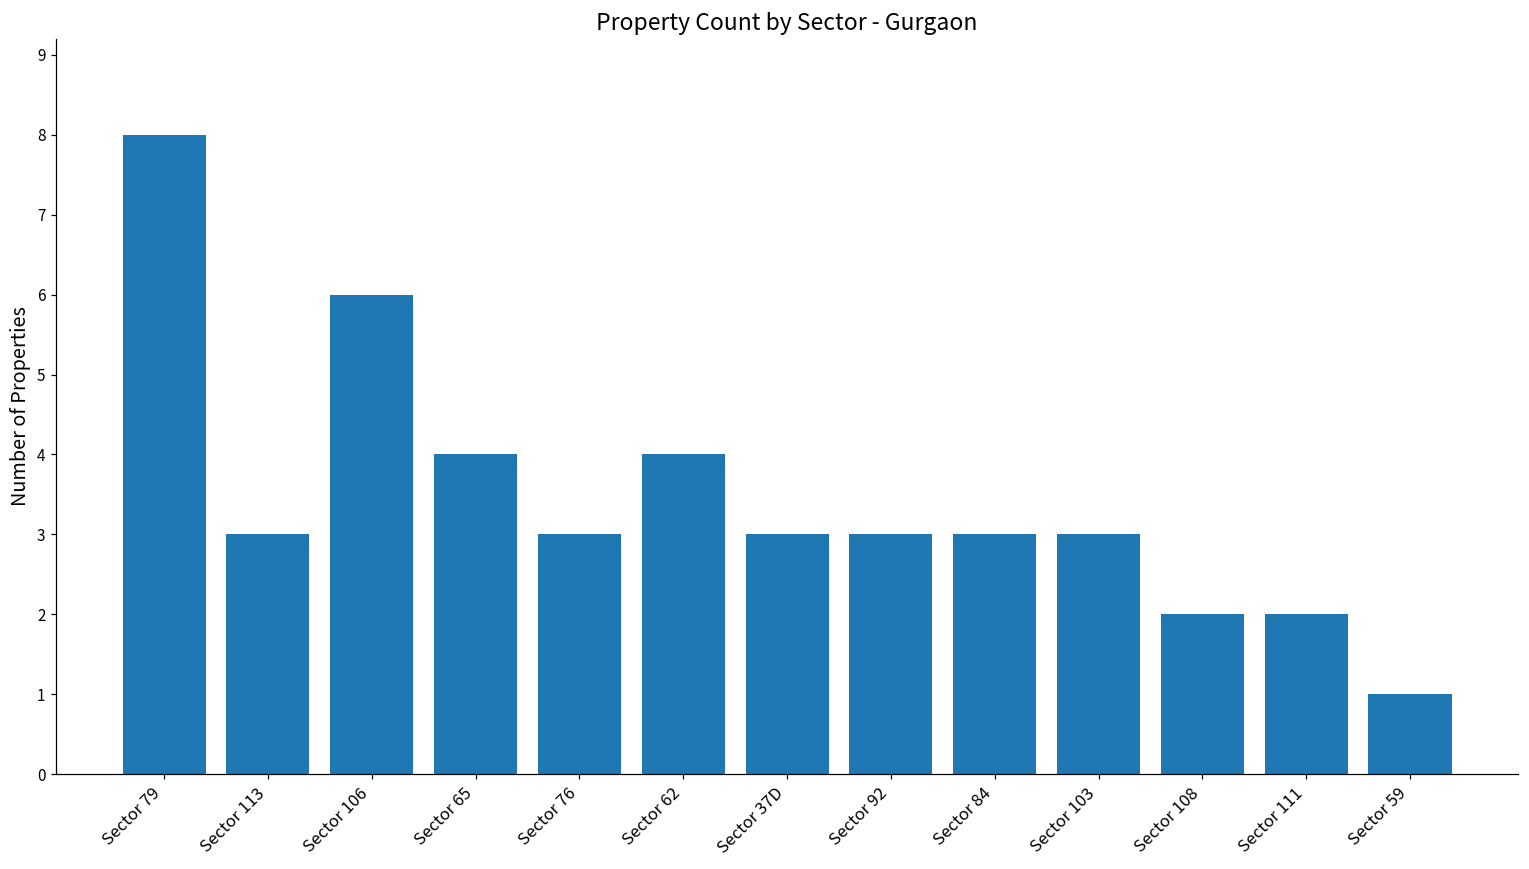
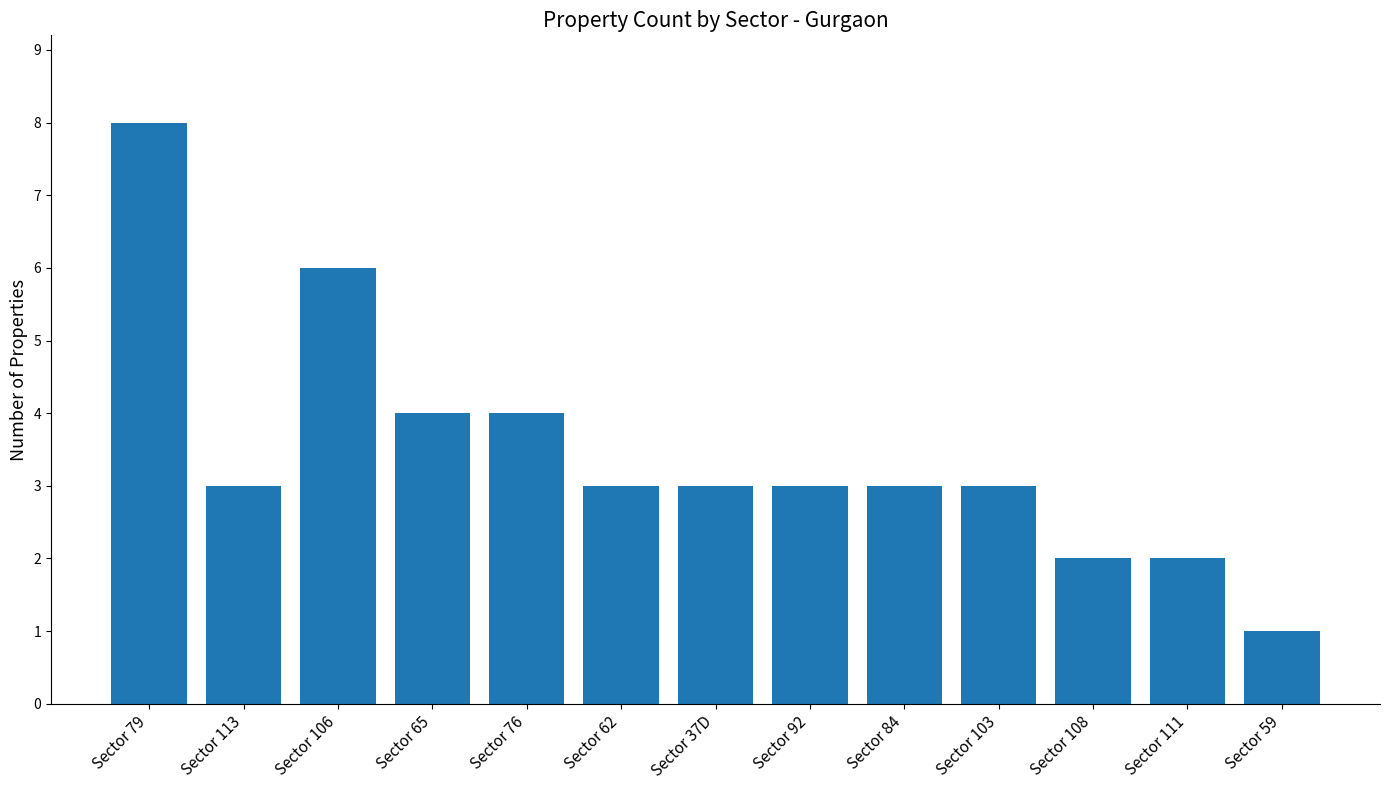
Sector 76: 3 -> 4
Sector 62: 4 -> 3
